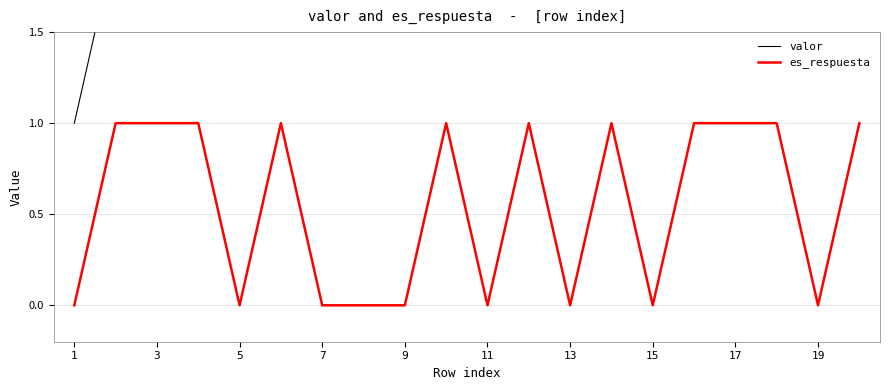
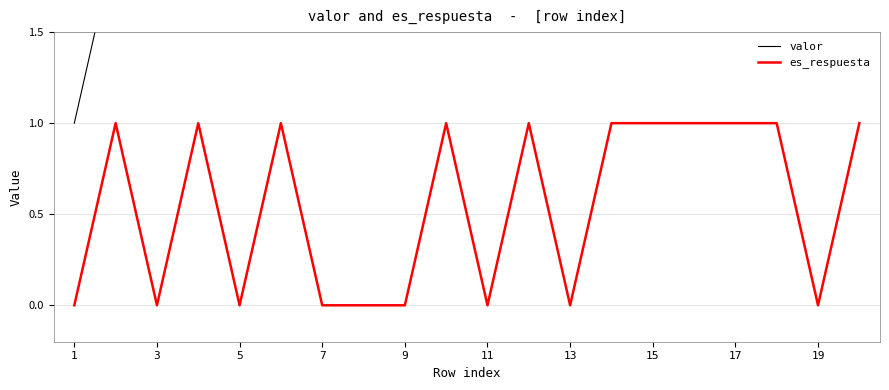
es_respuesta, 3: 1 -> 0
es_respuesta, 15: 0 -> 1
